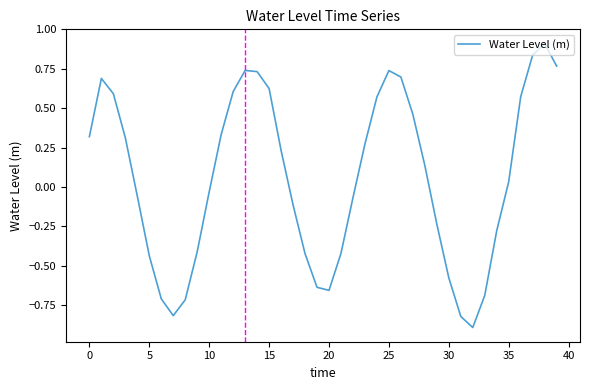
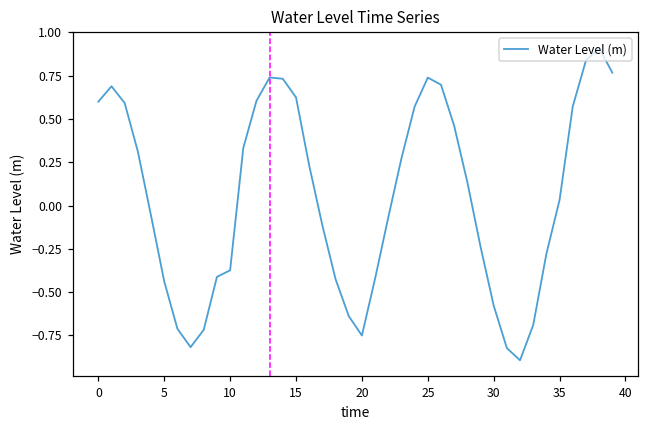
0: 0.32 -> 0.60
10: -0.03 -> -0.37
20: -0.66 -> -0.75
